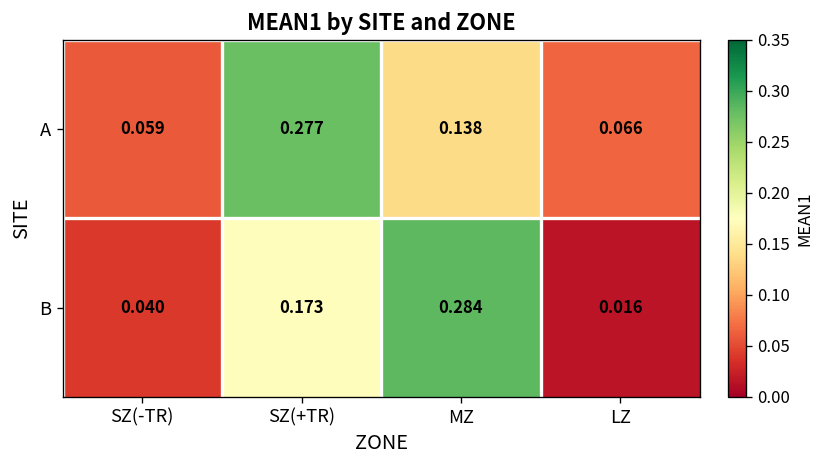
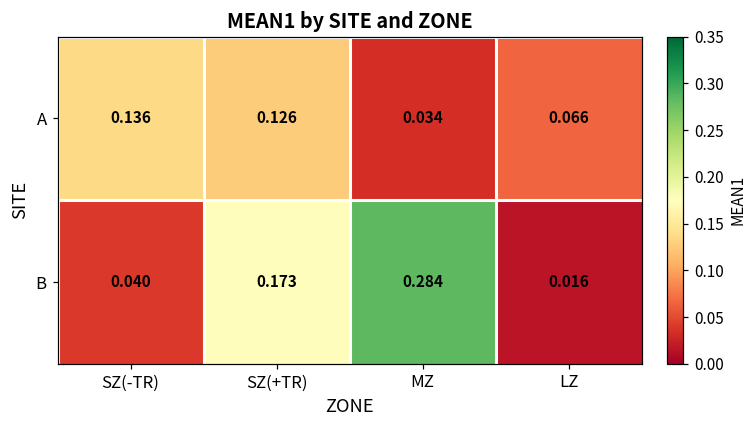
A, SZ(-TR): 0.059 -> 0.136
A, SZ(+TR): 0.277 -> 0.126
A, MZ: 0.138 -> 0.034
